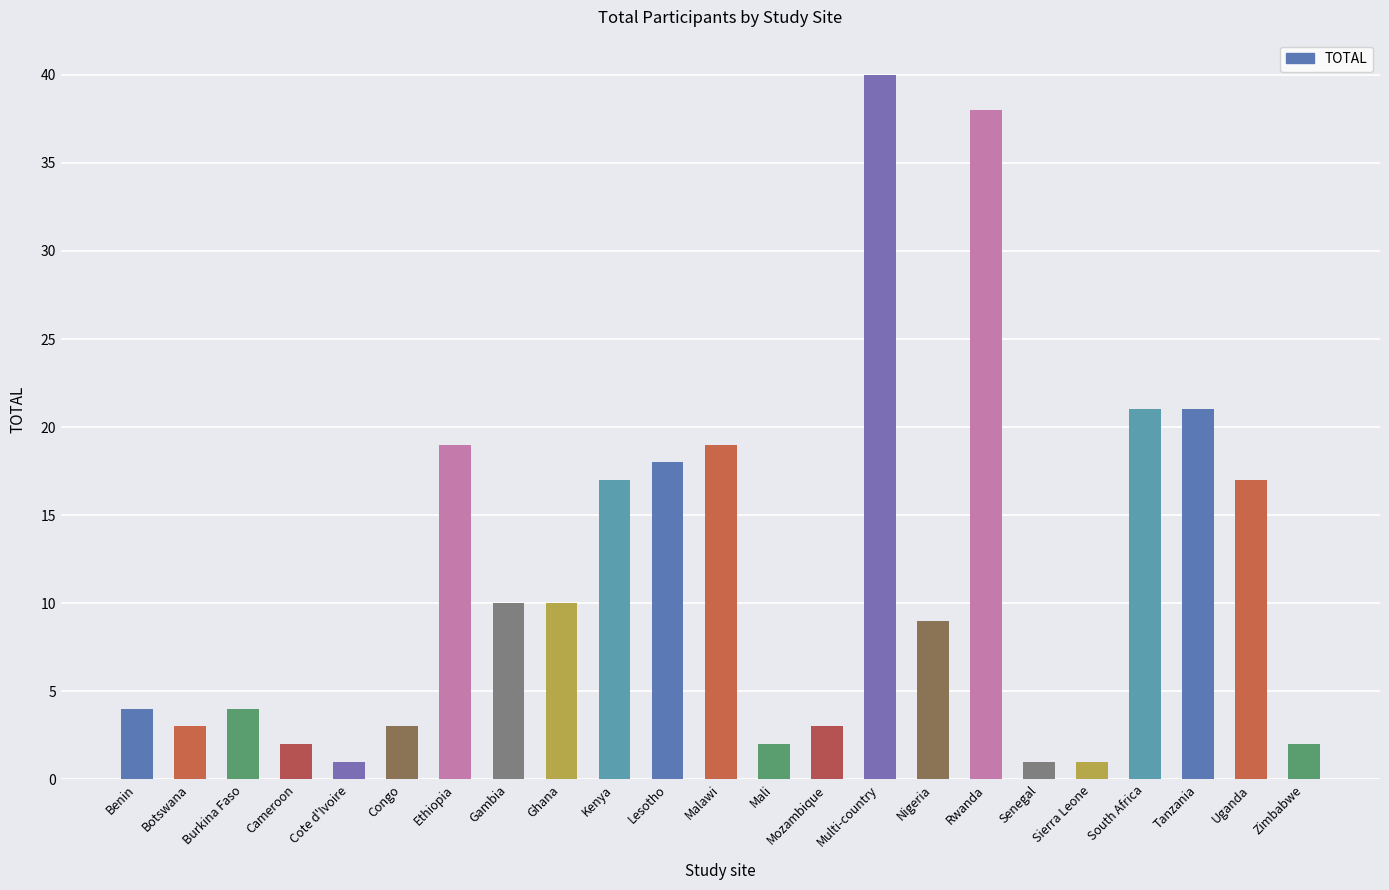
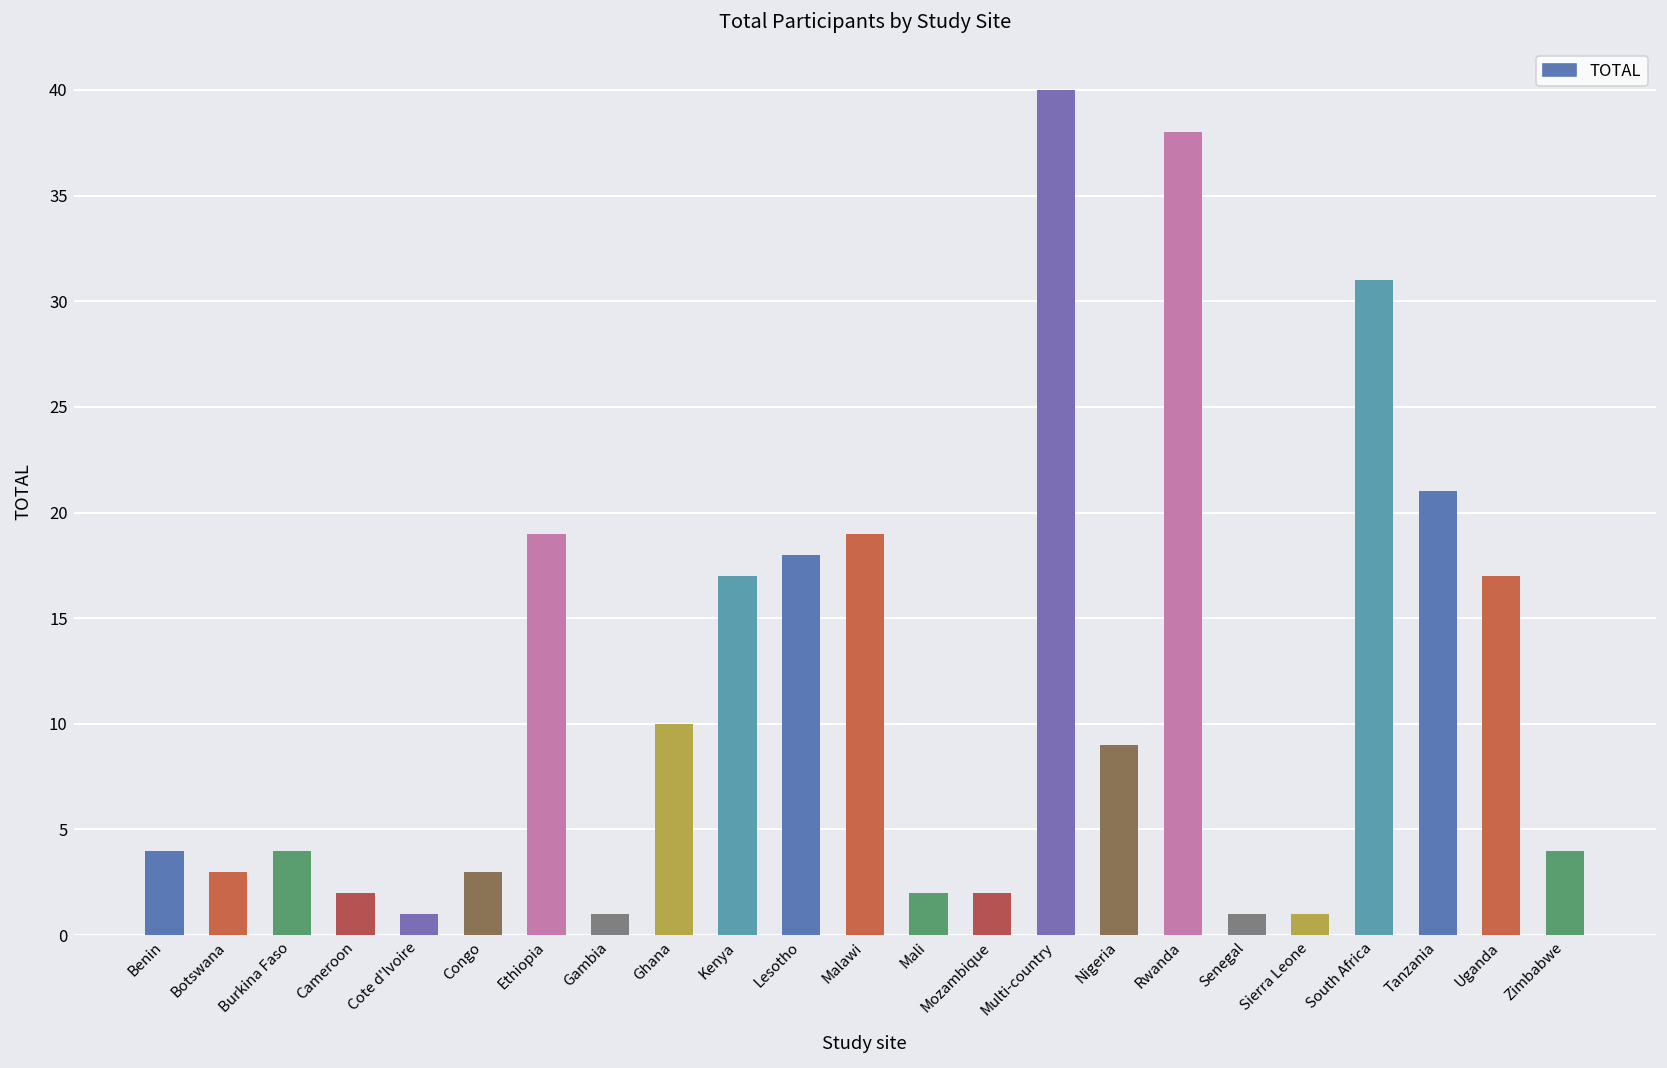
Gambia: 10 -> 1
Mozambique: 3 -> 2
South Africa: 21 -> 31
Zimbabwe: 2 -> 4
